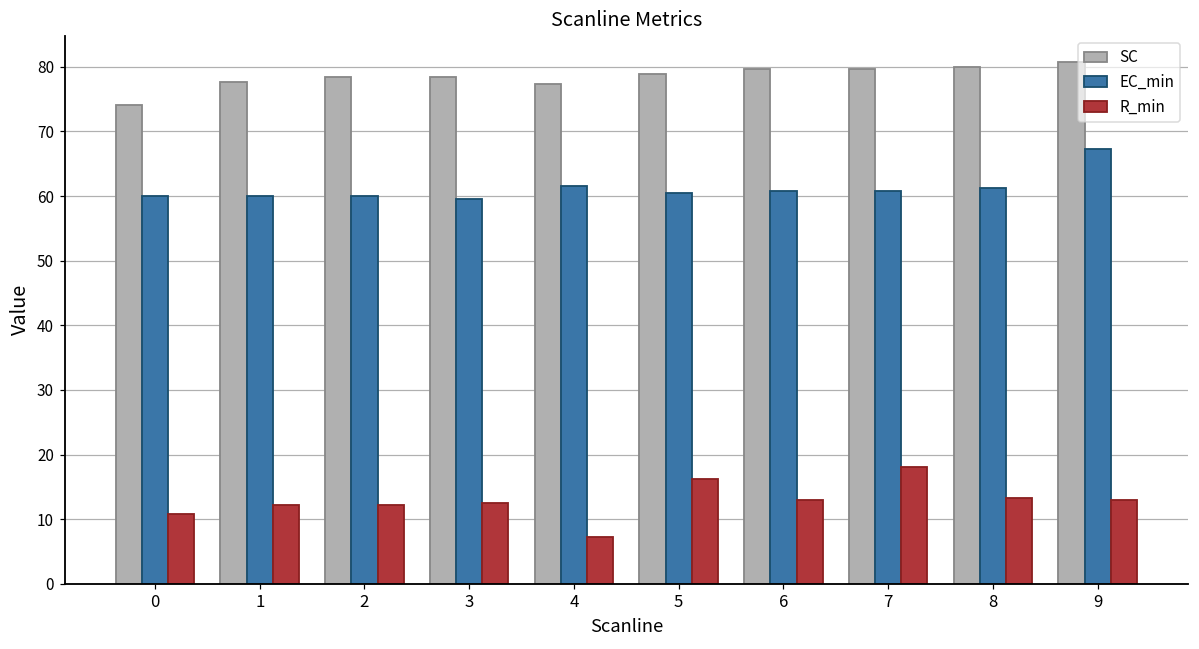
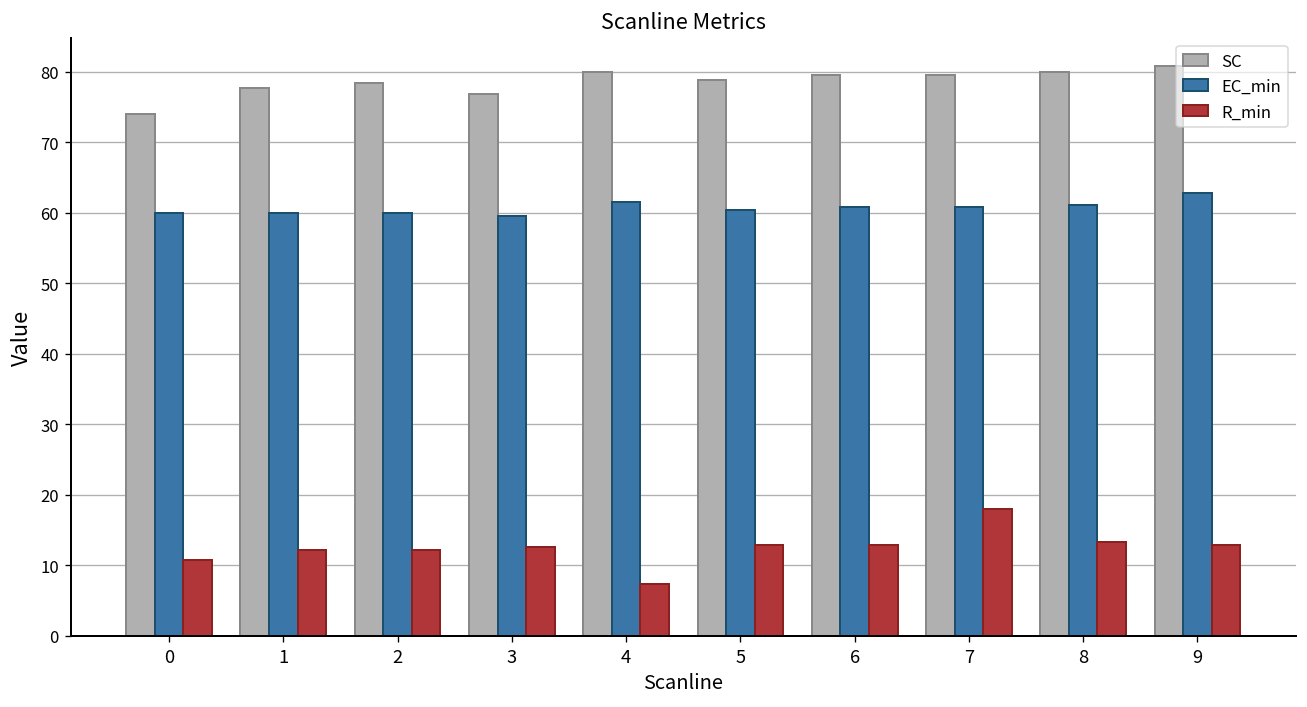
SC, 3: 78 -> 77
SC, 4: 77 -> 80
R_min, 5: 16 -> 13
EC_min, 9: 67 -> 63
